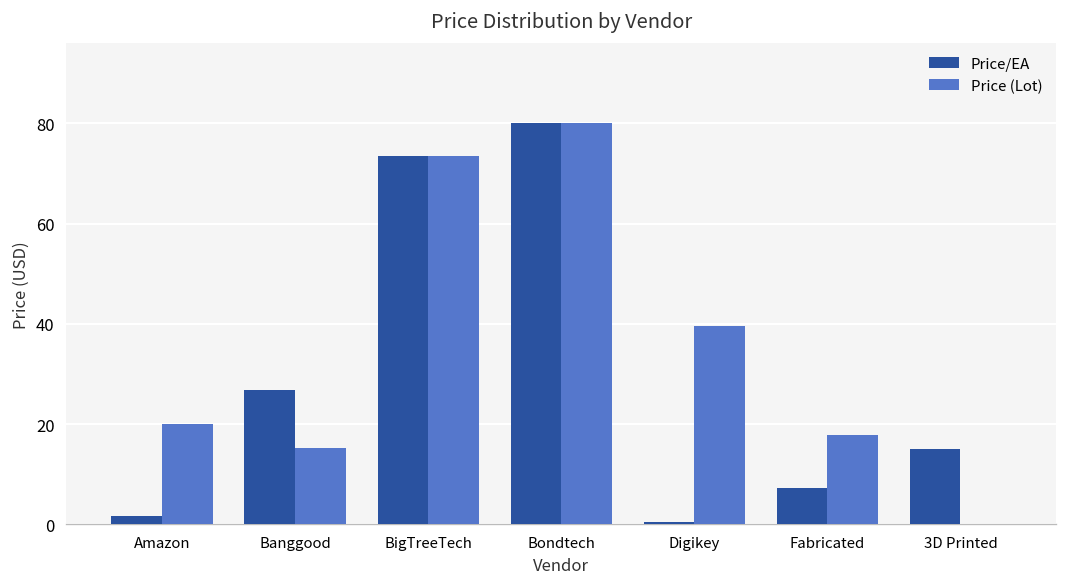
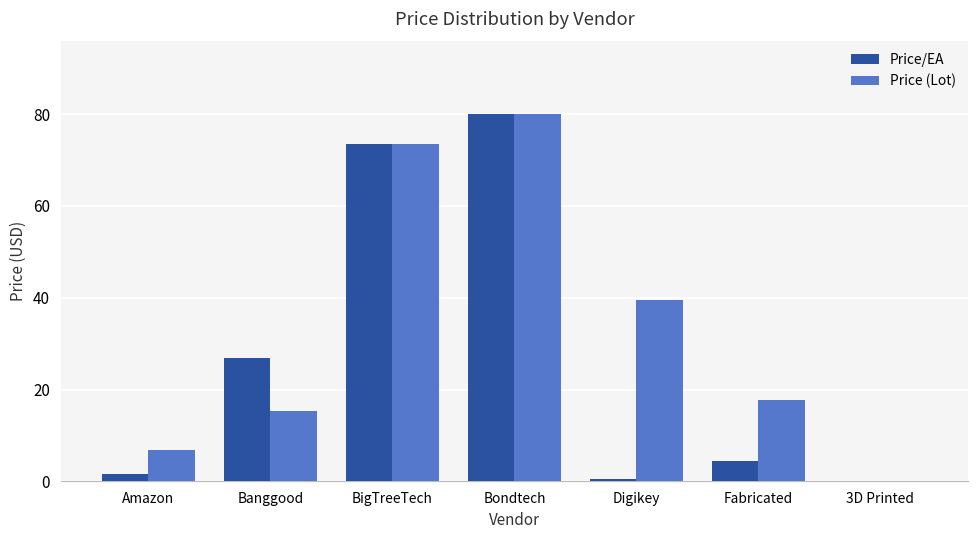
Price (Lot), Amazon: 20 -> 7
Price/EA, Fabricated: 7 -> 5
Price/EA, 3D Printed: 15 -> 0
